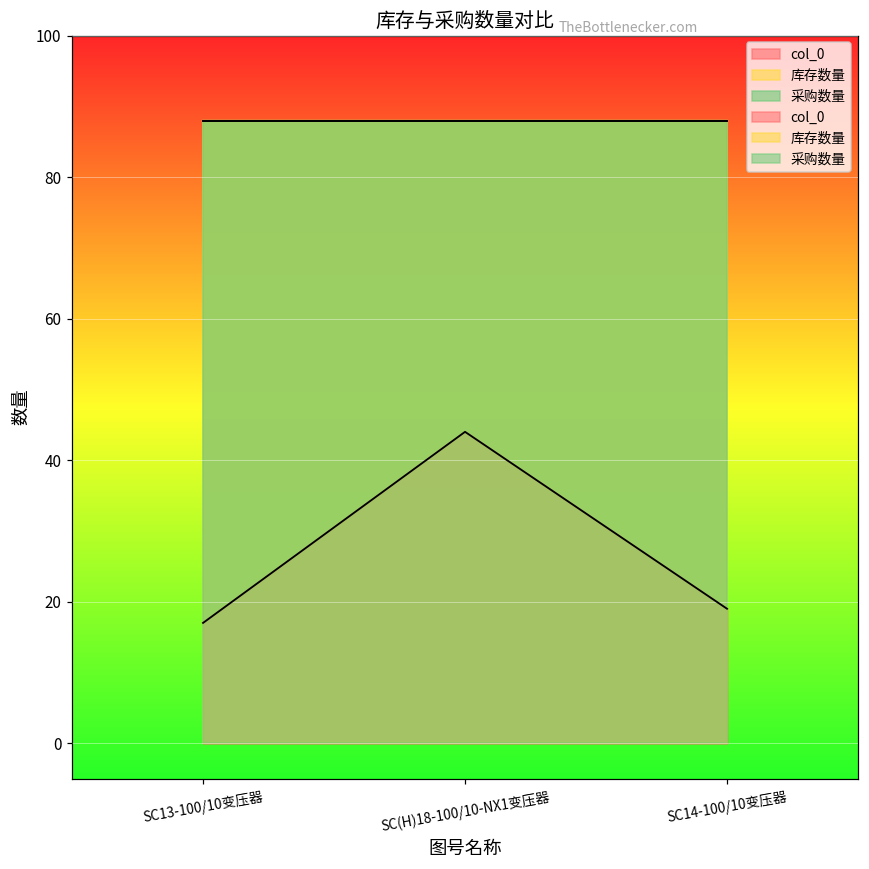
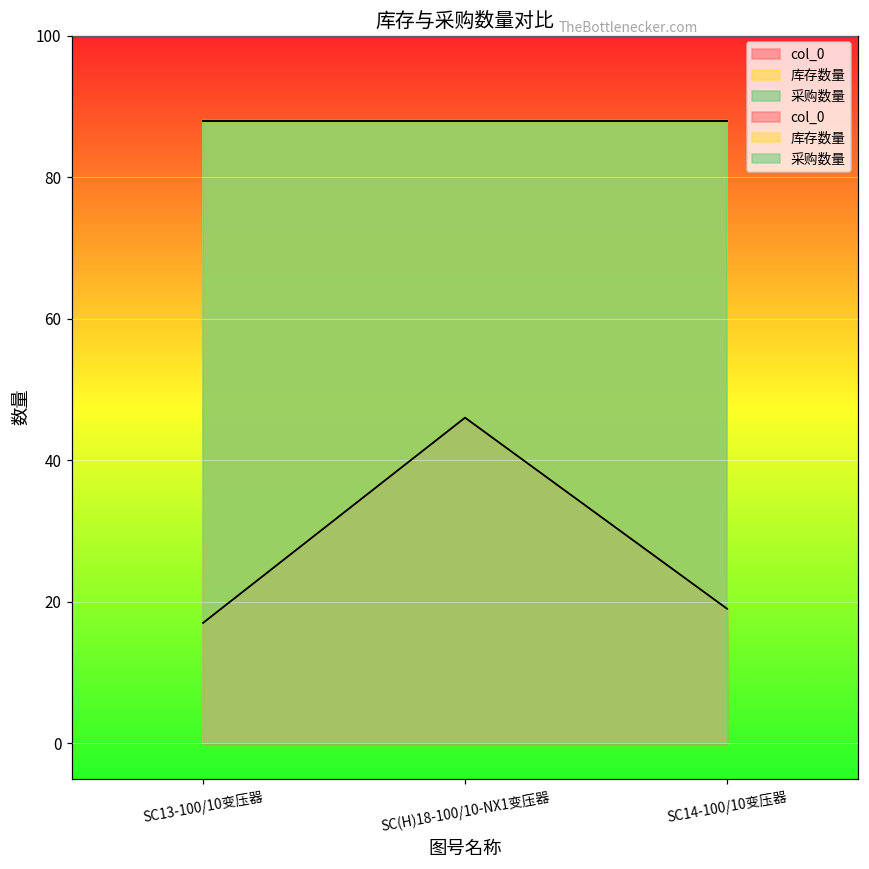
col_0, SC(H)18-100/10-NX1变压器: 44 -> 46
